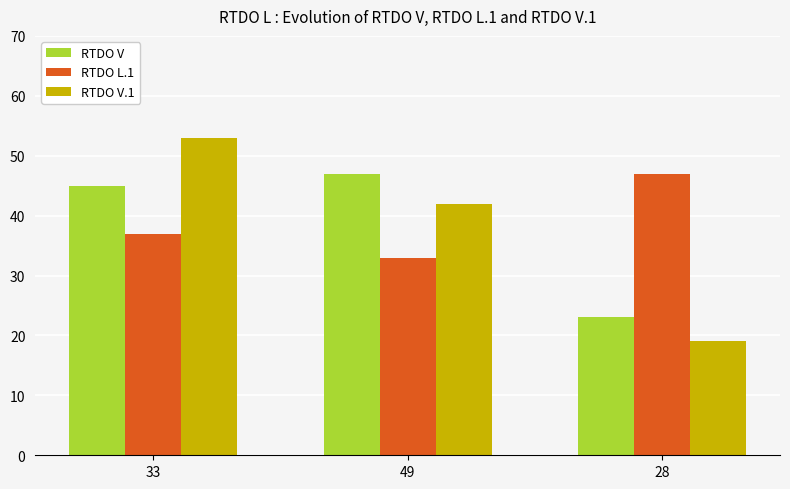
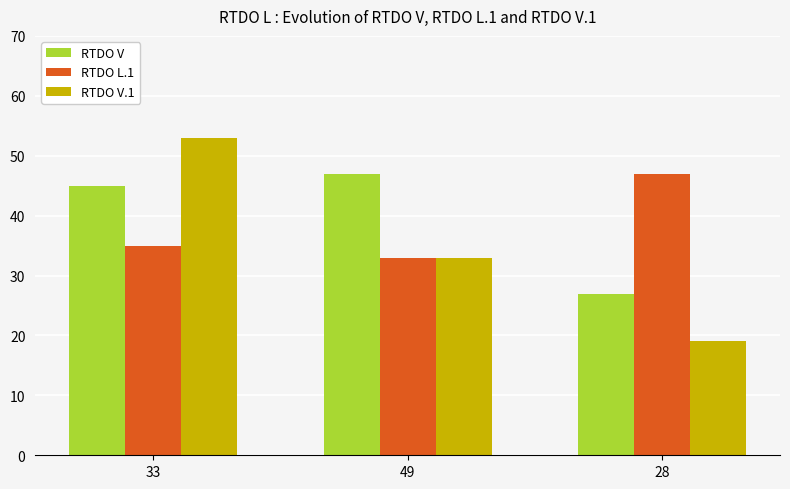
RTDO L.1, 33: 37 -> 35
RTDO V.1, 49: 42 -> 33
RTDO V, 28: 23 -> 27
